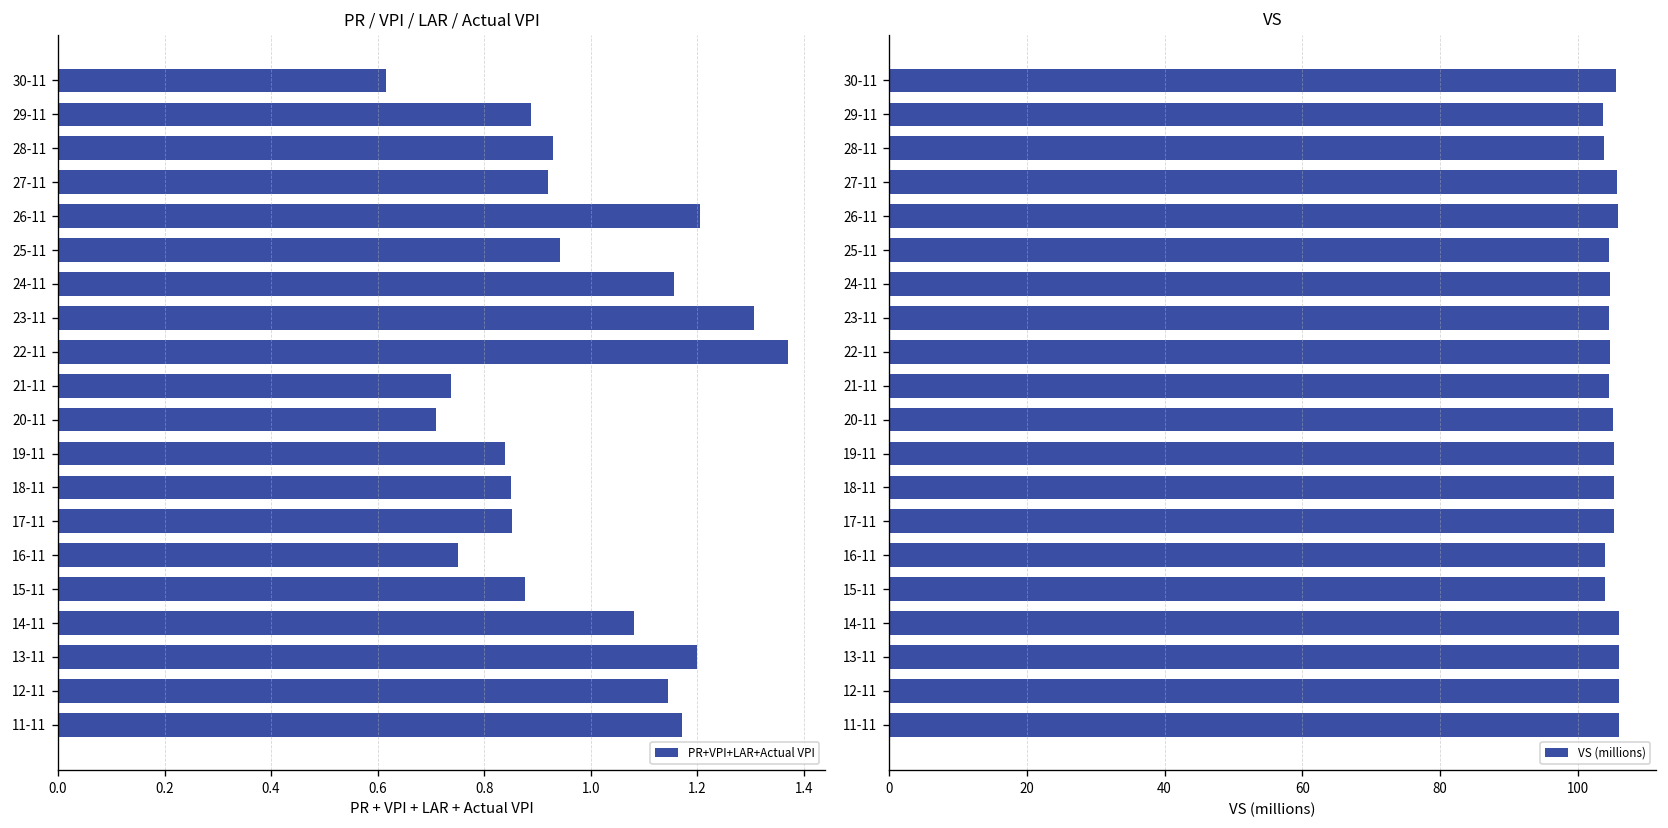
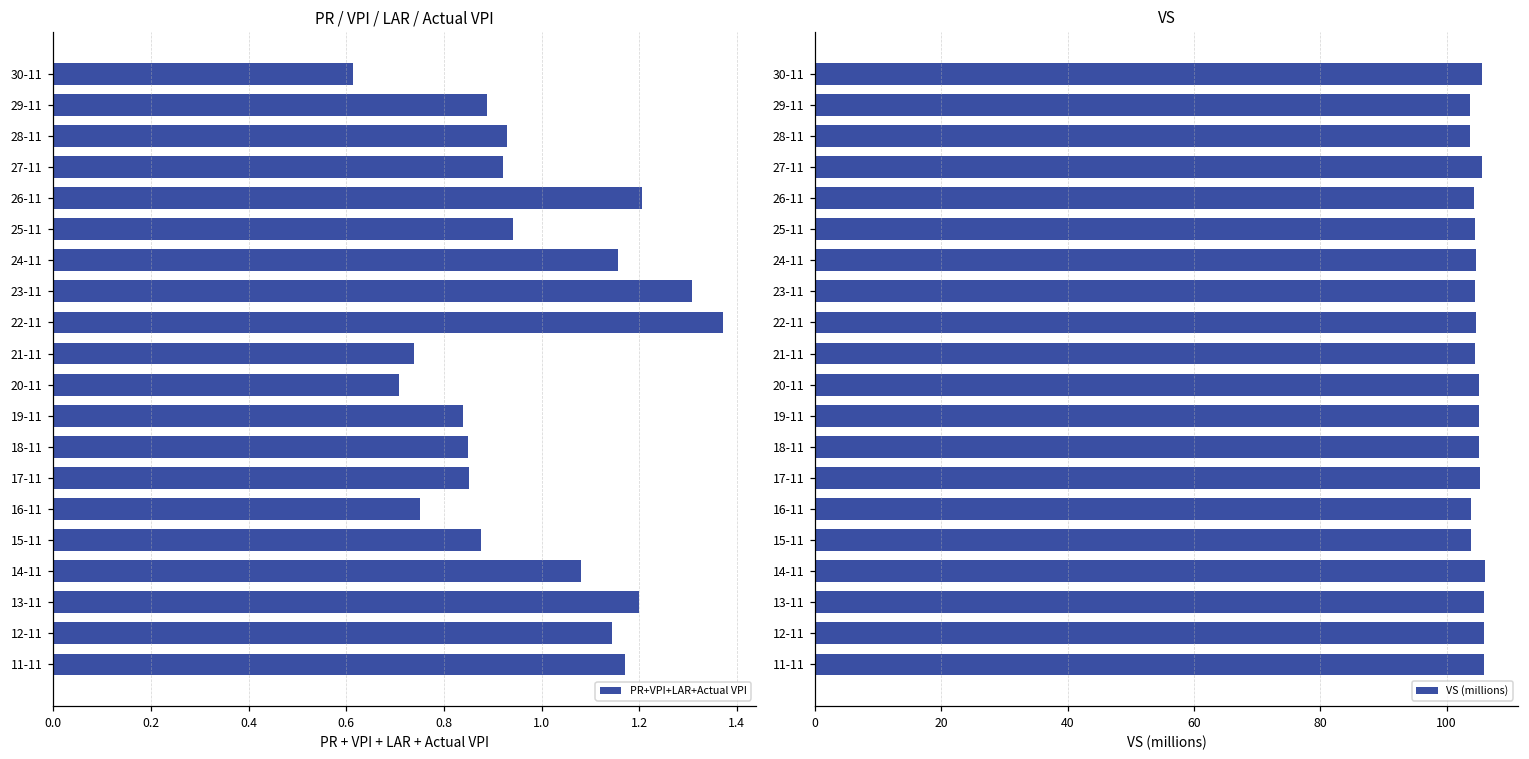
VS, 26-11: 106 -> 104
